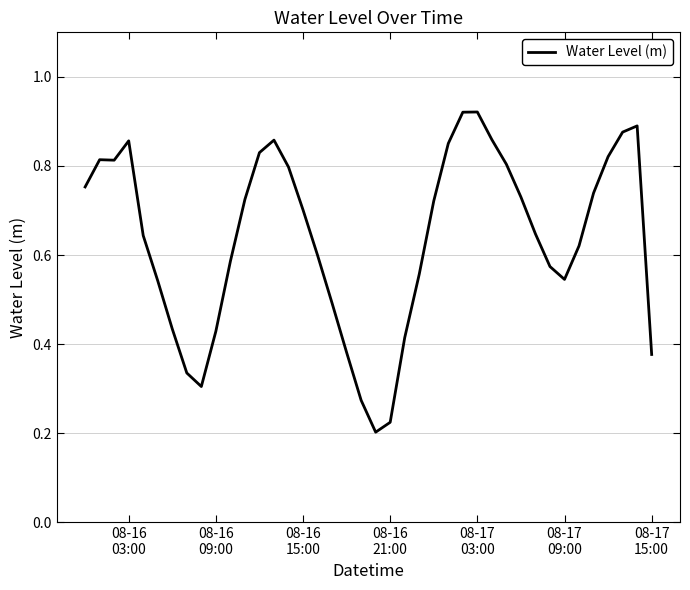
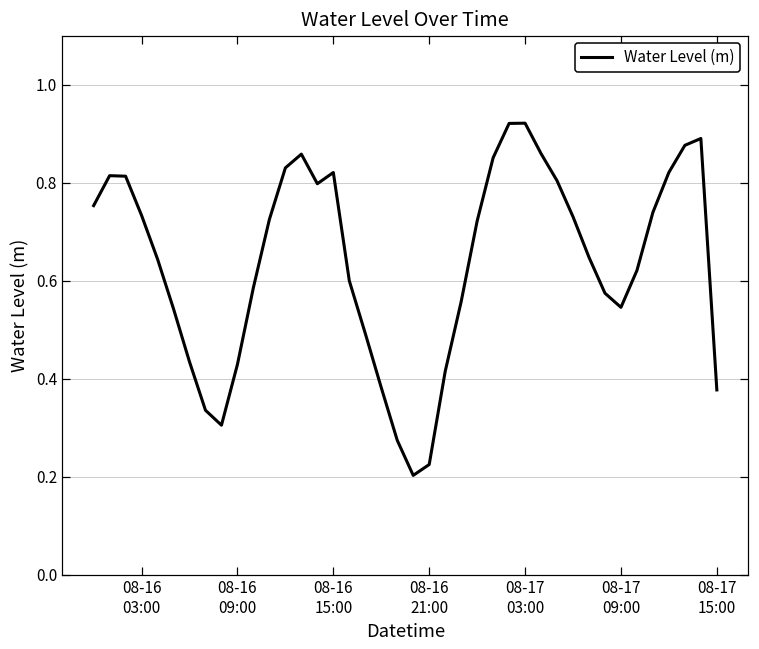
08-16 03:00: 0.86 -> 0.73
08-16 15:00: 0.70 -> 0.82
